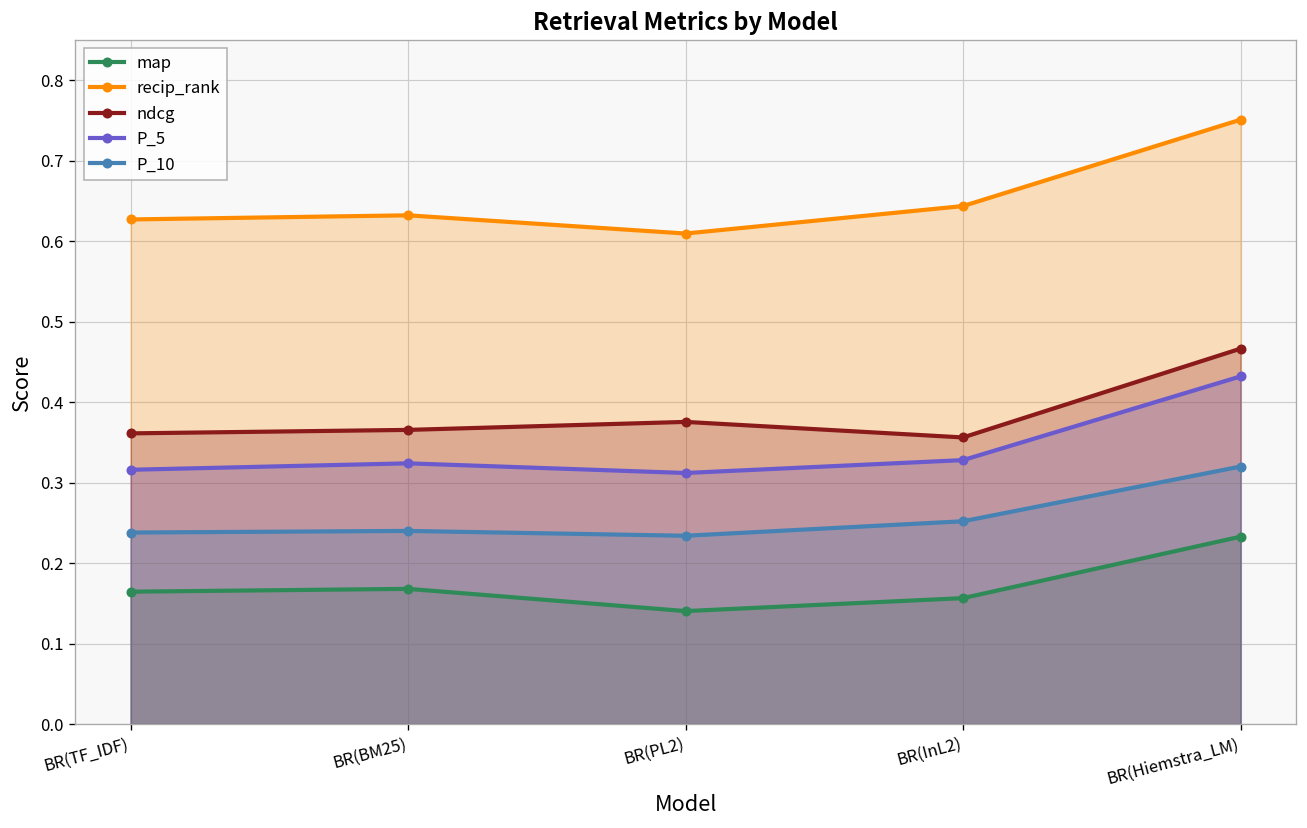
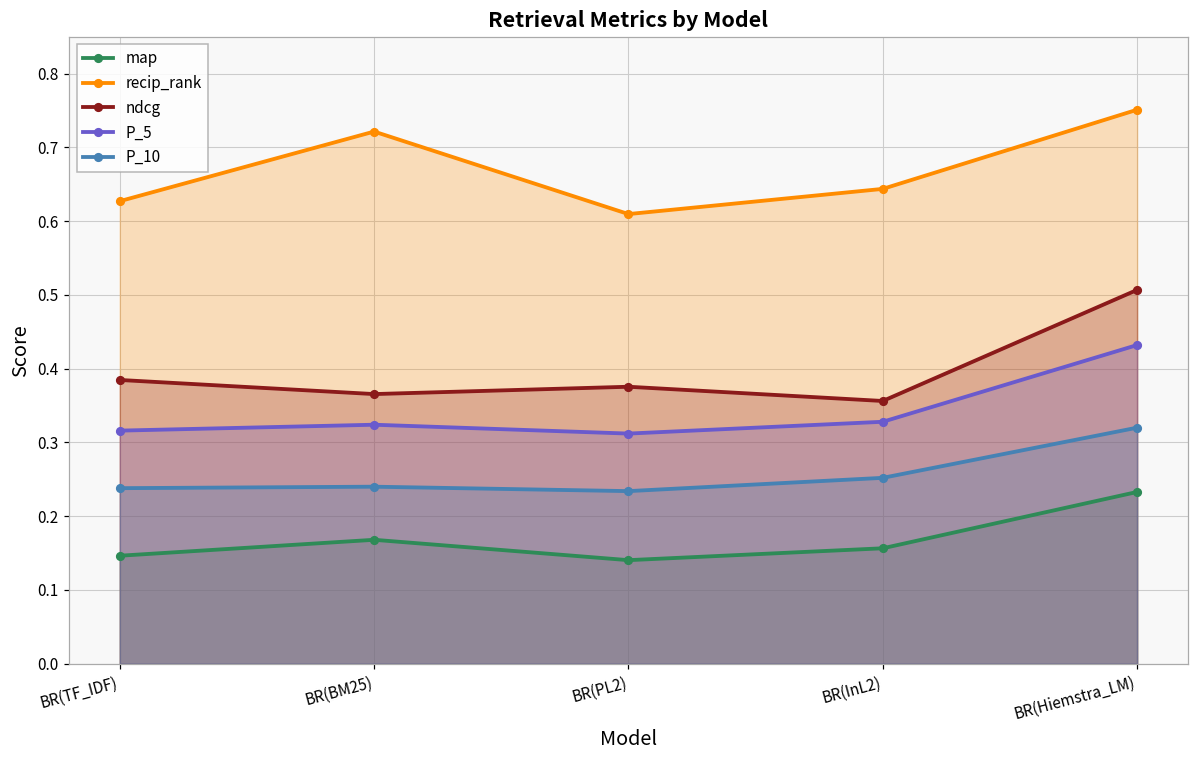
map, BR(TF_IDF): 0.16 -> 0.15
ndcg, BR(TF_IDF): 0.36 -> 0.38
recip_rank, BR(BM25): 0.63 -> 0.72
ndcg, BR(Hiemstra_LM): 0.47 -> 0.51
